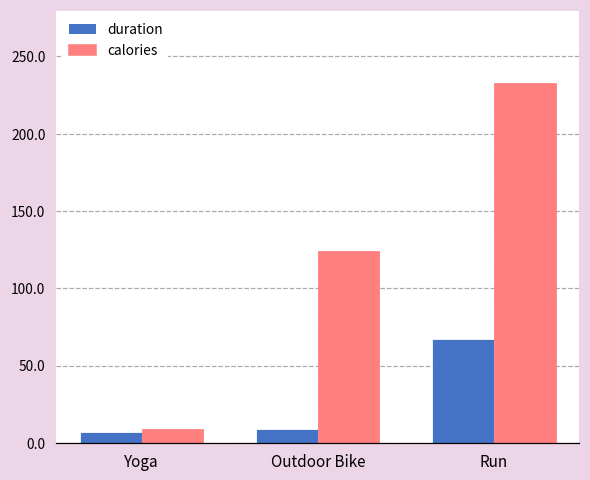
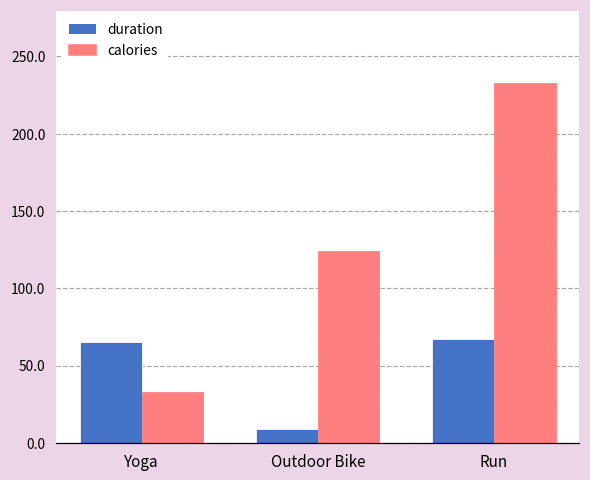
duration, Yoga: 7 -> 65
calories, Yoga: 9 -> 33
